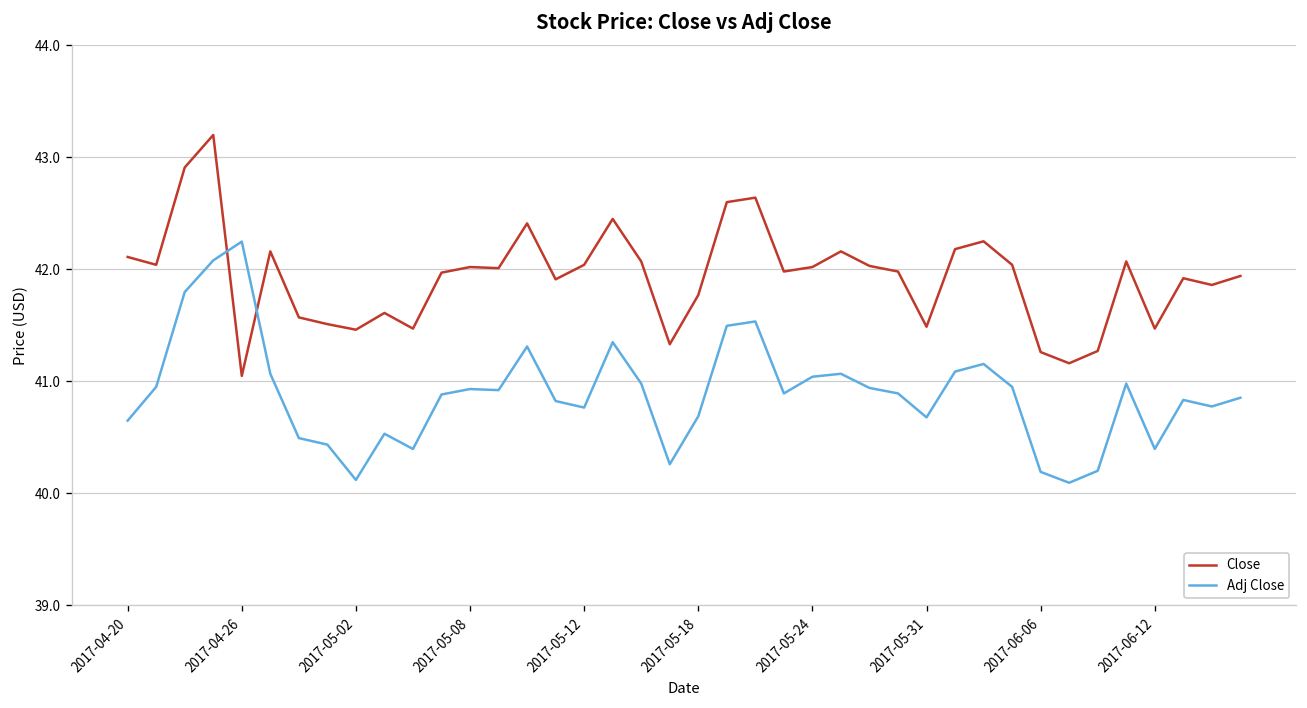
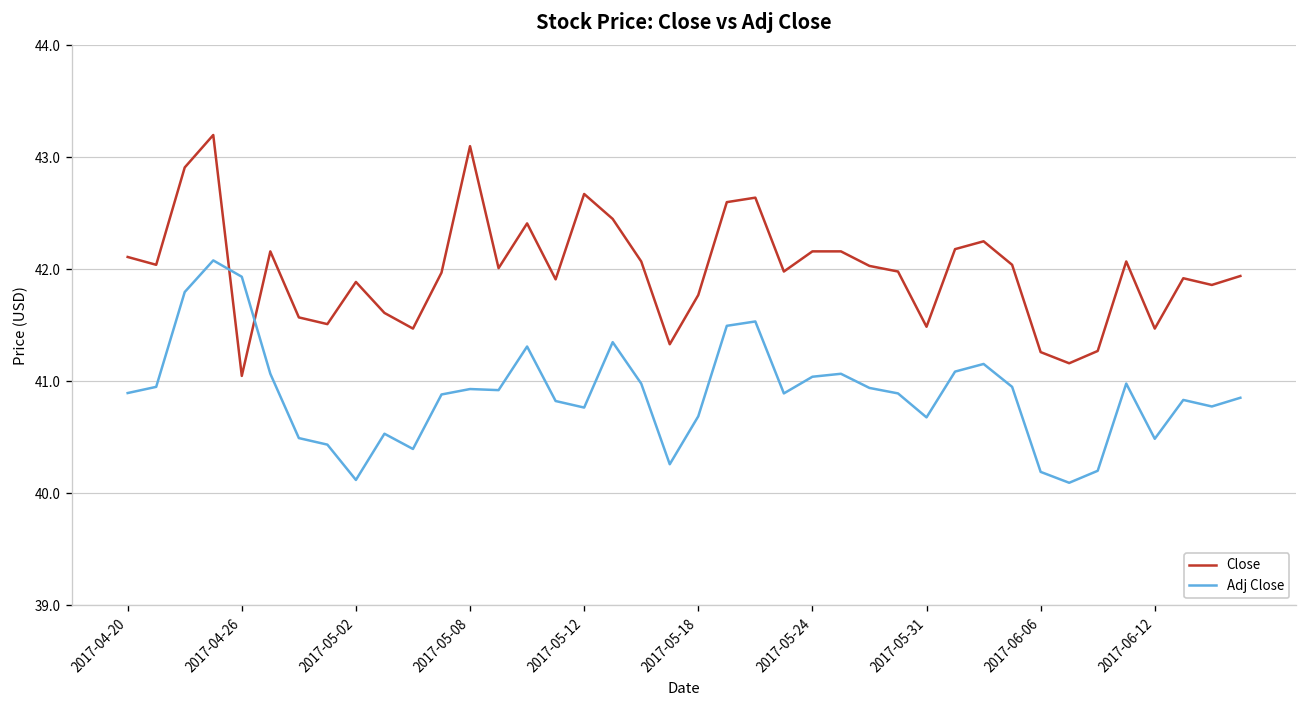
Adj Close, 2017-04-20: 40.6 -> 40.9
Adj Close, 2017-04-26: 42.2 -> 41.9
Close, 2017-05-02: 41.5 -> 41.9
Close, 2017-05-08: 42.0 -> 43.1
Close, 2017-05-12: 42.0 -> 42.7
Close, 2017-05-24: 42.0 -> 42.2
Adj Close, 2017-06-12: 40.4 -> 40.5
